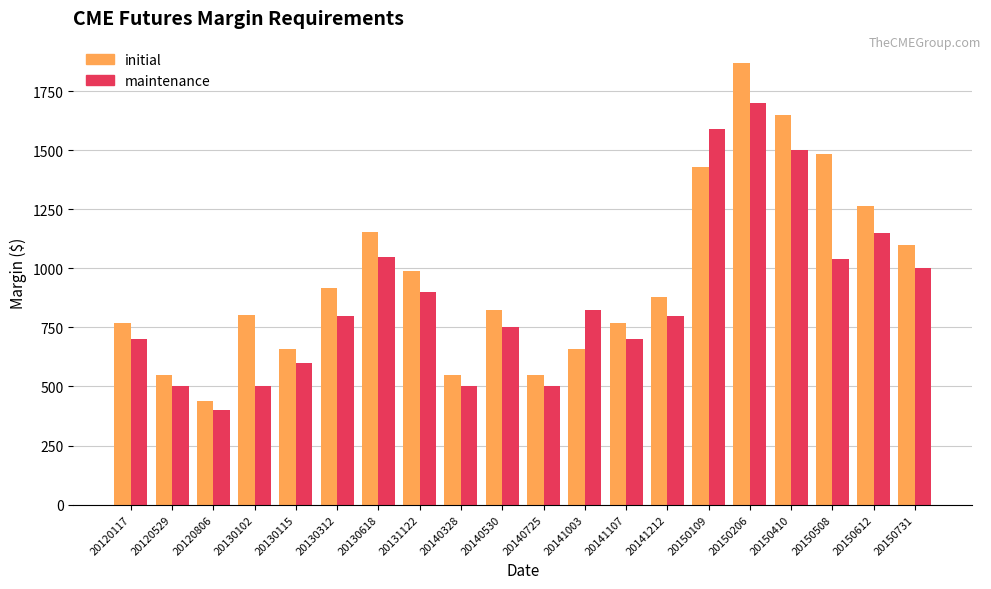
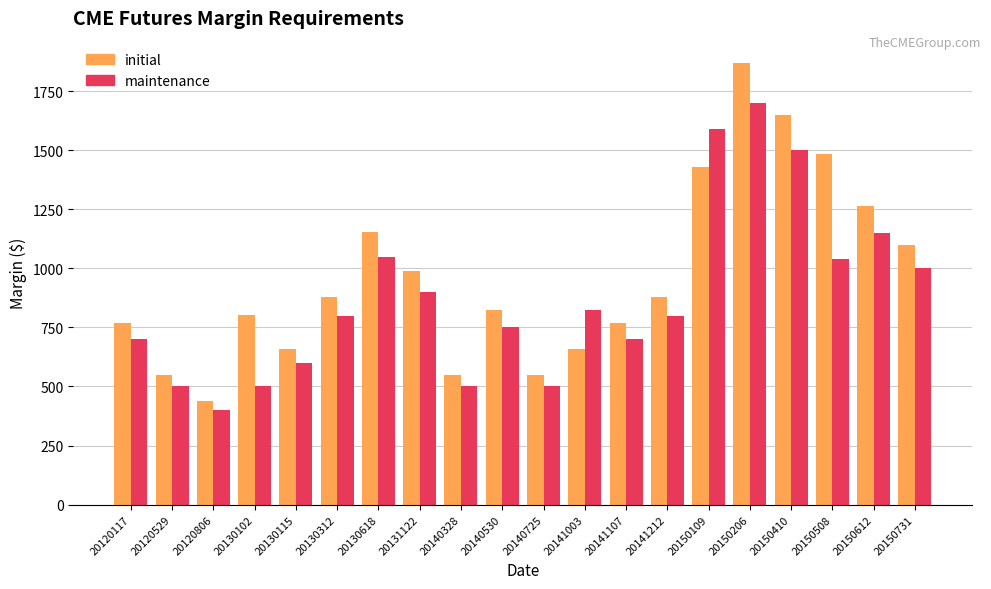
initial, 20130312: 920 -> 880
